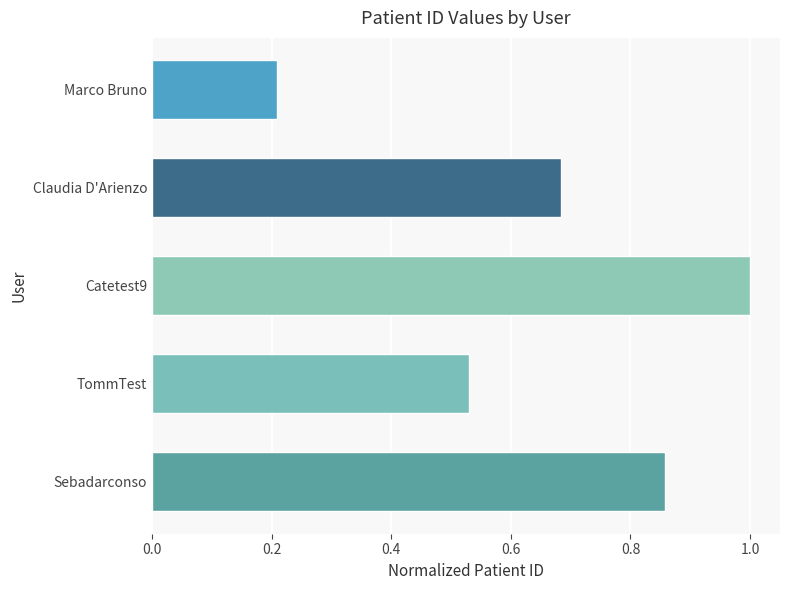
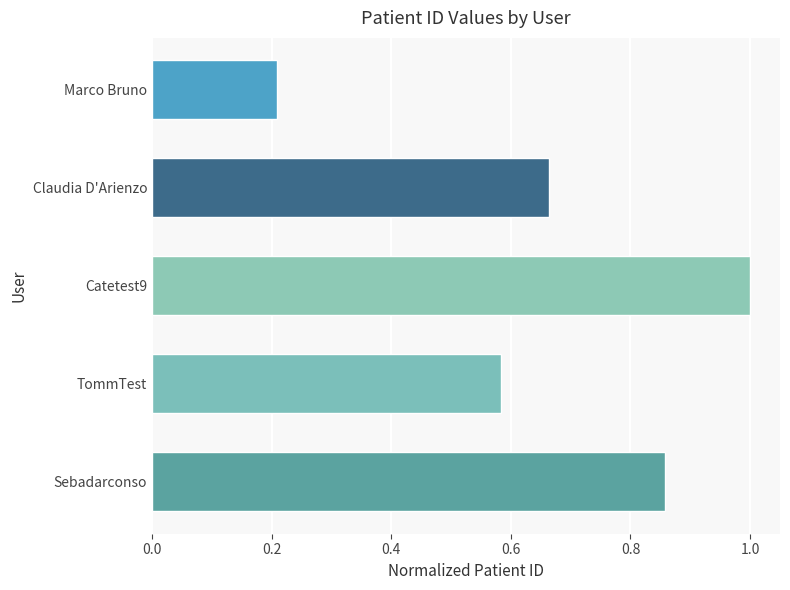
Claudia D'Arienzo: 0.68 -> 0.66
TommTest: 0.53 -> 0.58
